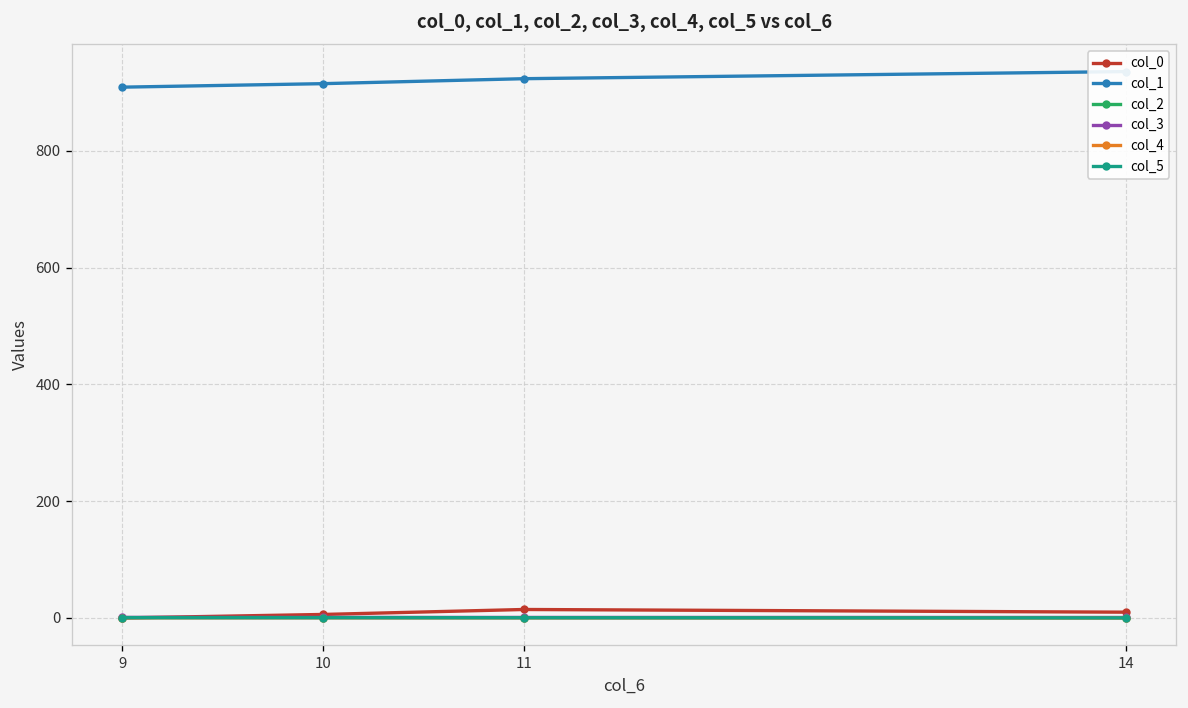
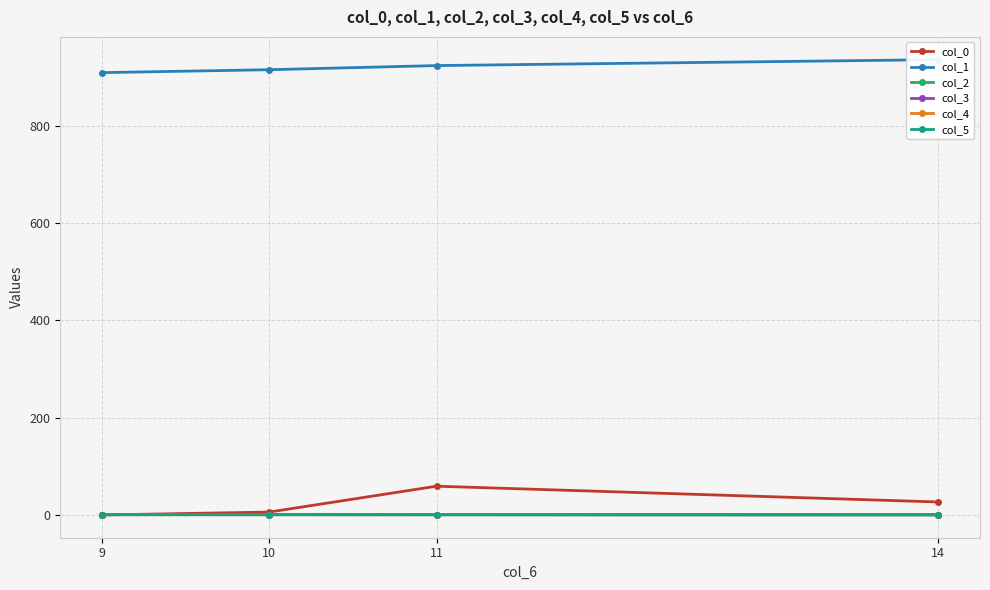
col_0, 11: 10 -> 60
col_0, 14: 10 -> 30
